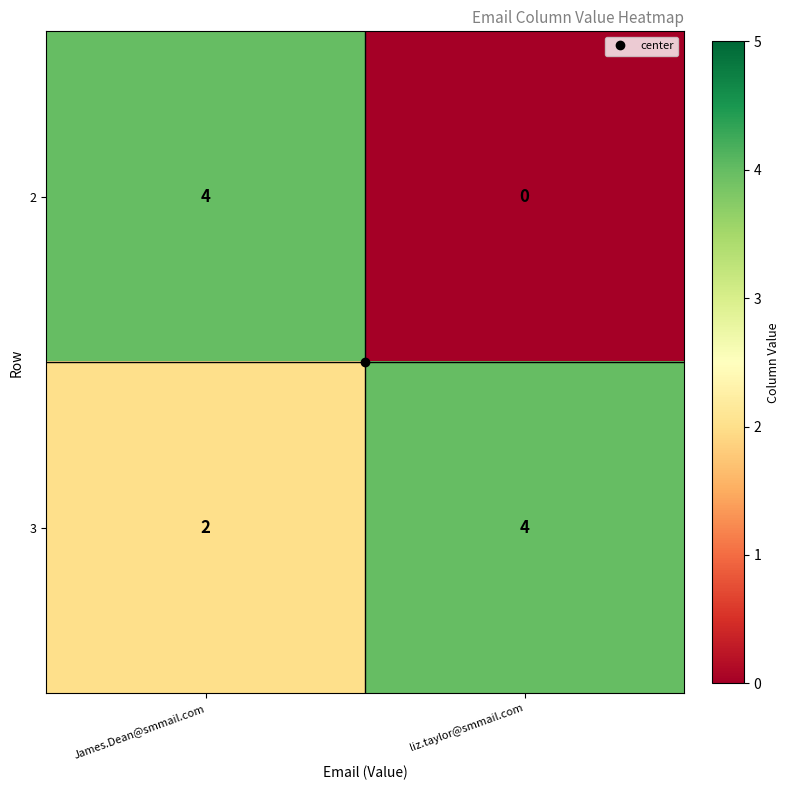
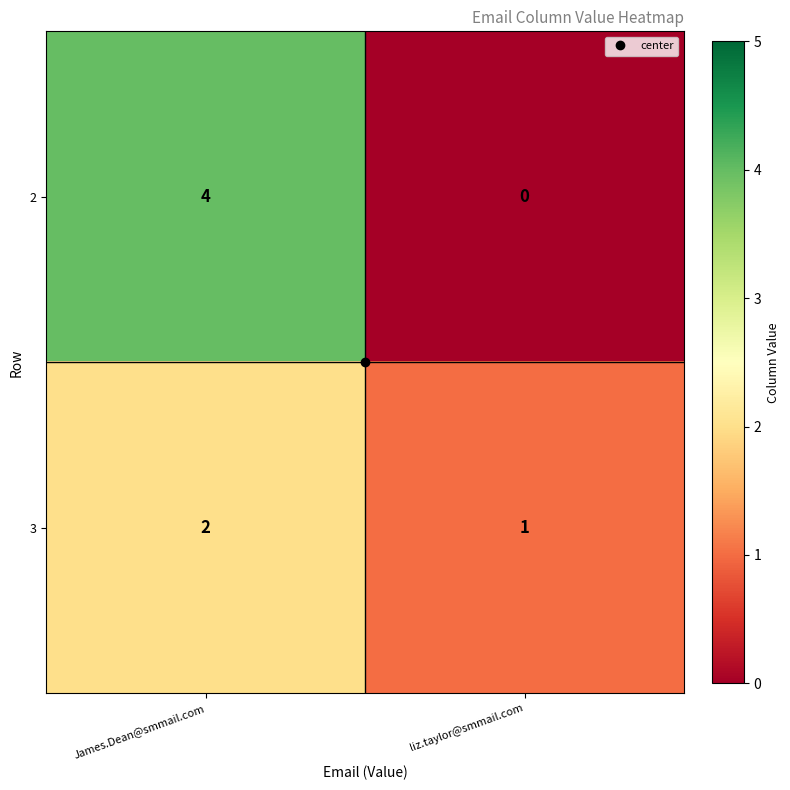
3, liz.taylor@smmail.com: 4 -> 1
